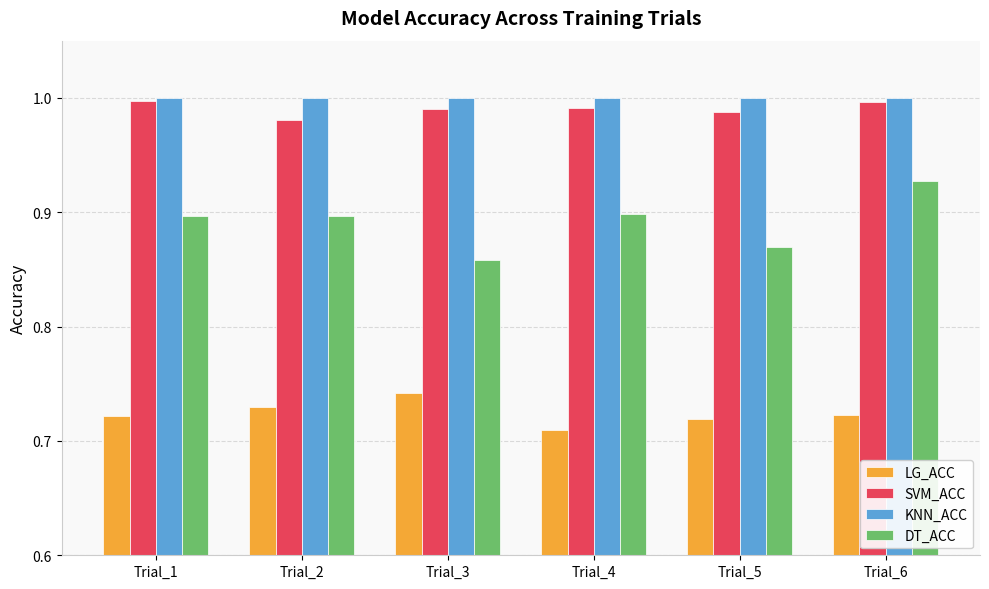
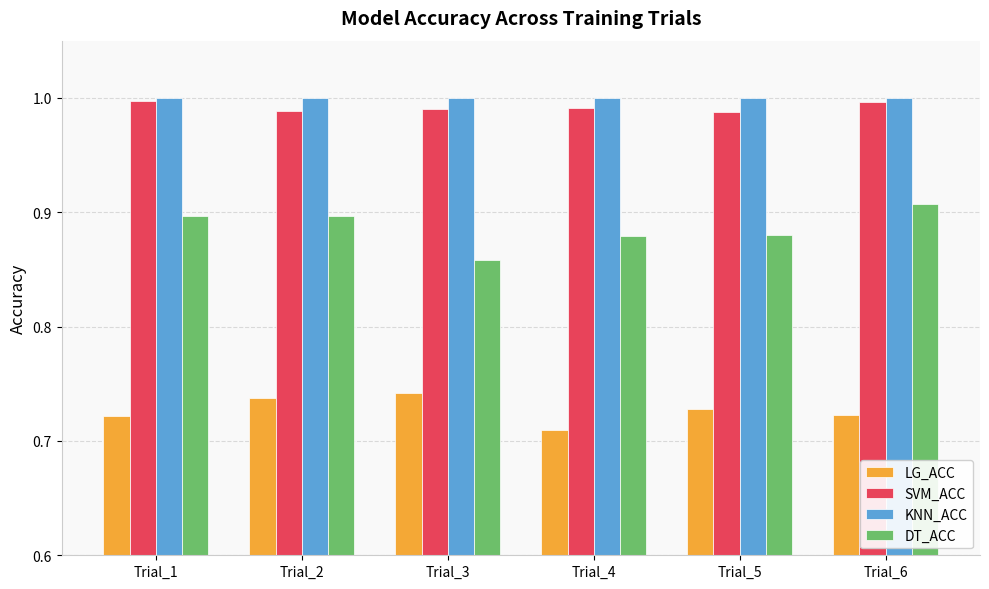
LG_ACC, Trial_2: 0.730 -> 0.737
SVM_ACC, Trial_2: 0.980 -> 0.988
DT_ACC, Trial_4: 0.899 -> 0.879
LG_ACC, Trial_5: 0.719 -> 0.728
DT_ACC, Trial_5: 0.87 -> 0.88
DT_ACC, Trial_6: 0.927 -> 0.907
